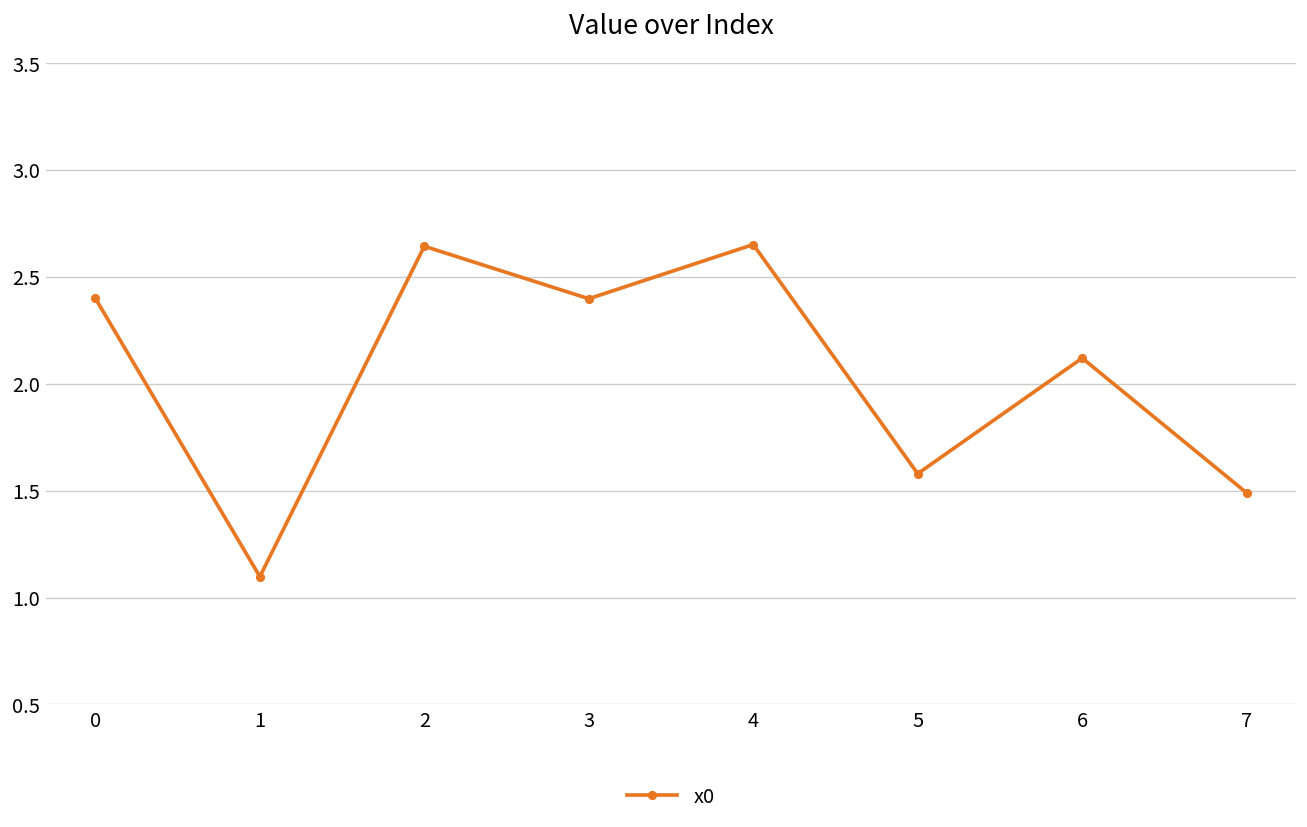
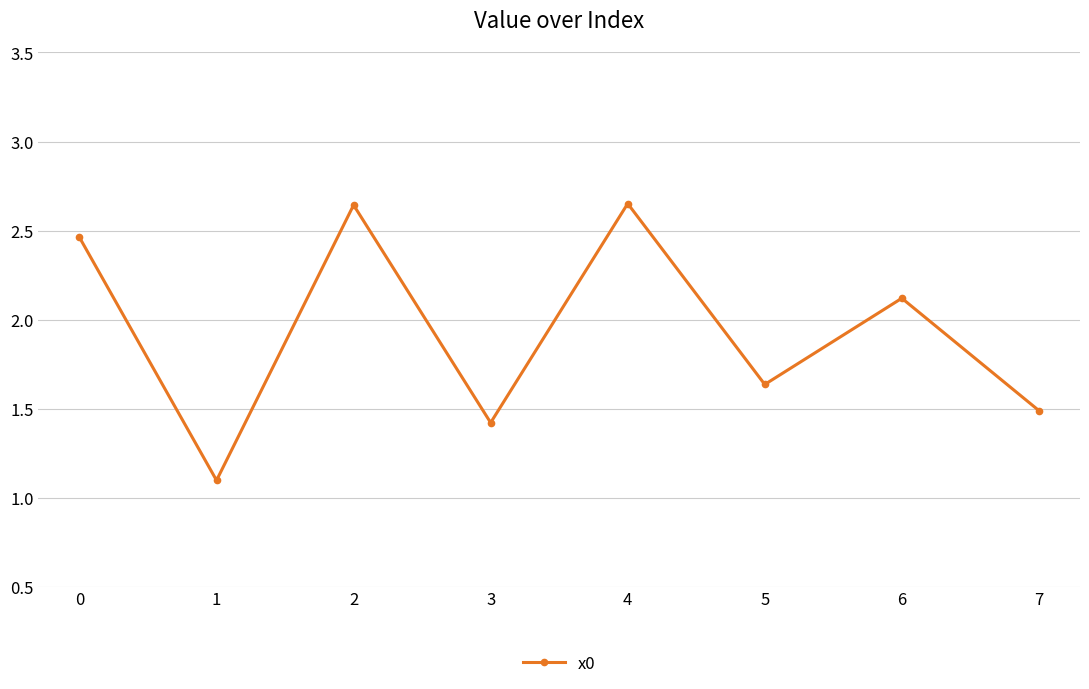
0: 2.40 -> 2.46
3: 2.40 -> 1.42
5: 1.58 -> 1.64
